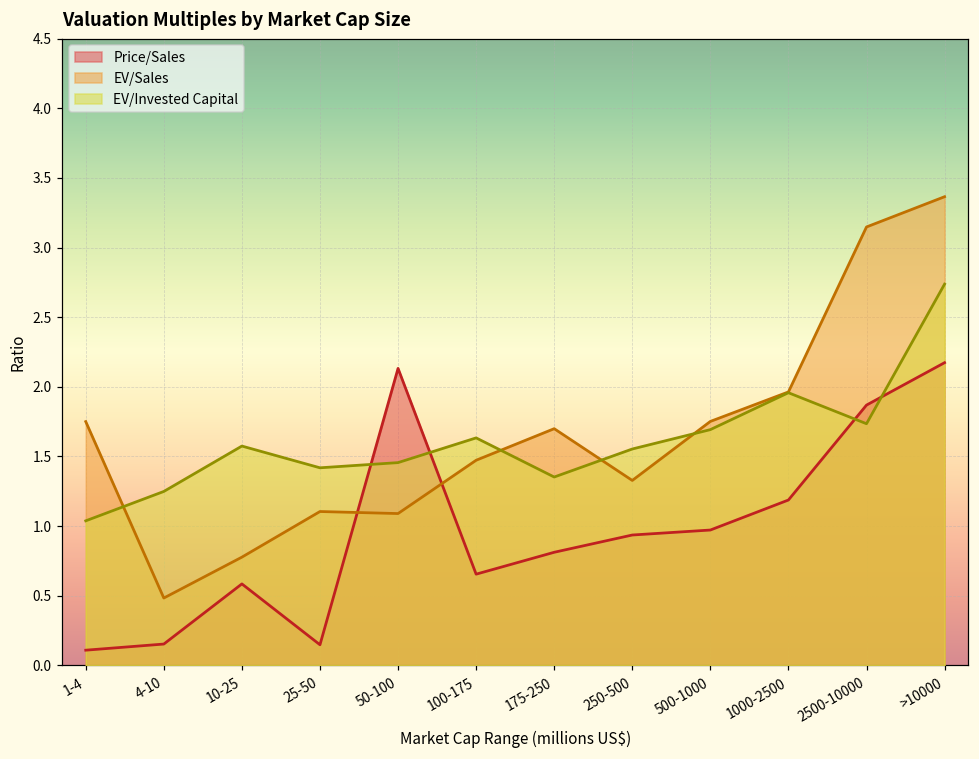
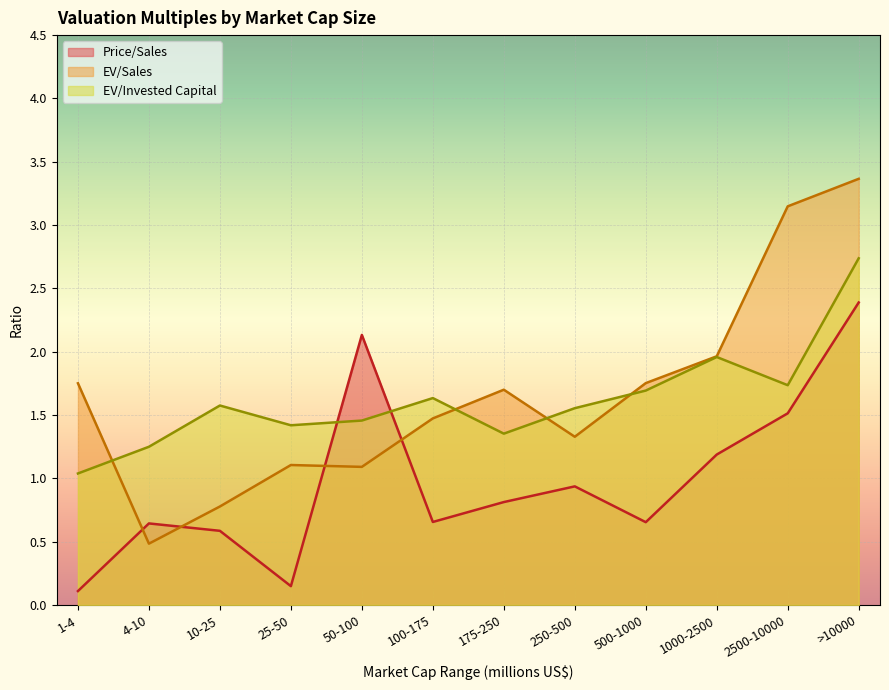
Price/Sales, 4-10: 0.15 -> 0.64
Price/Sales, 500-1000: 0.97 -> 0.65
Price/Sales, 2500-10000: 1.87 -> 1.51
Price/Sales, >10000: 2.17 -> 2.39
